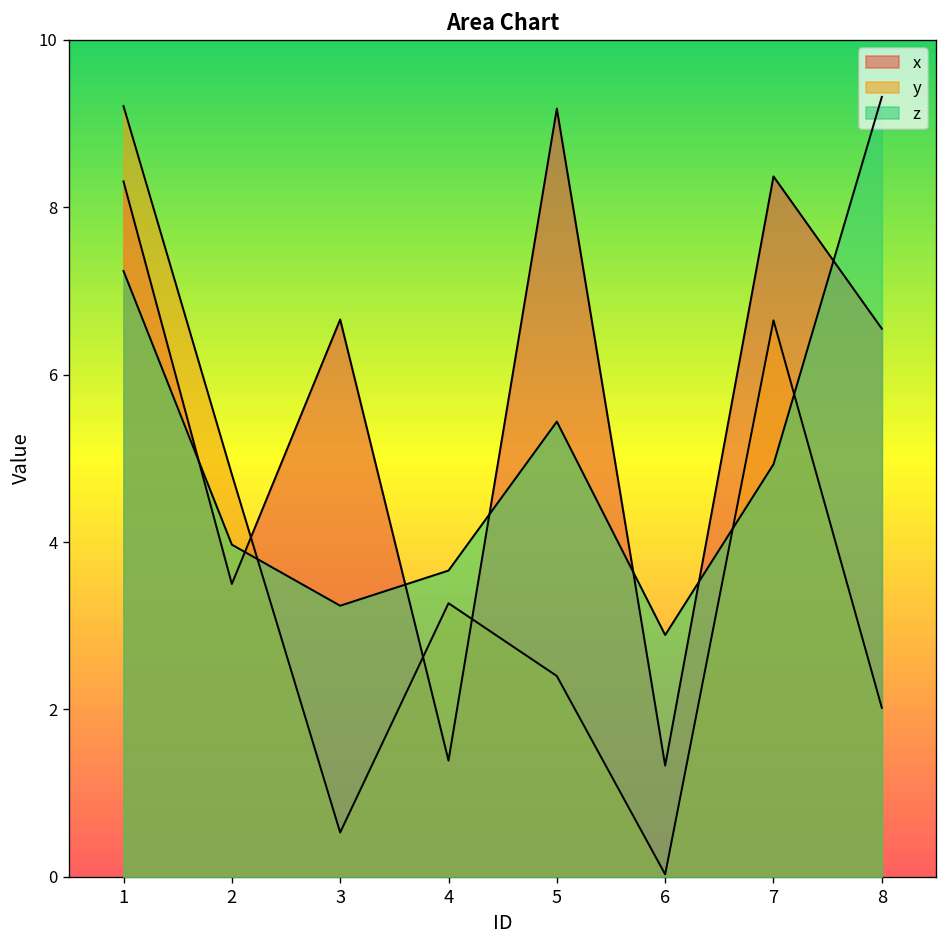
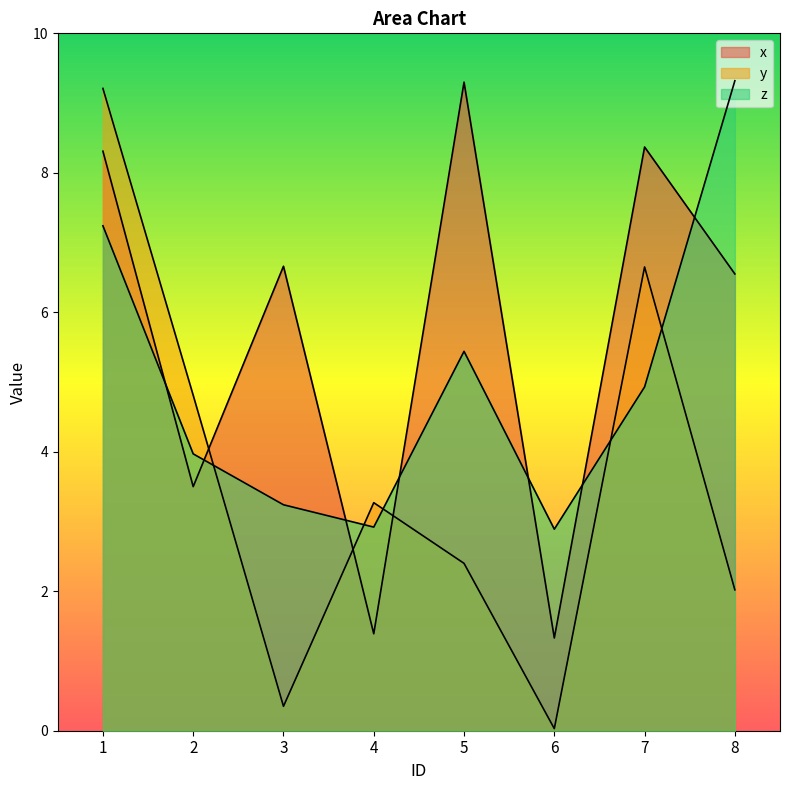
y, 3: 0.5 -> 0.4
z, 4: 3.7 -> 2.9
x, 5: 9.2 -> 9.3
